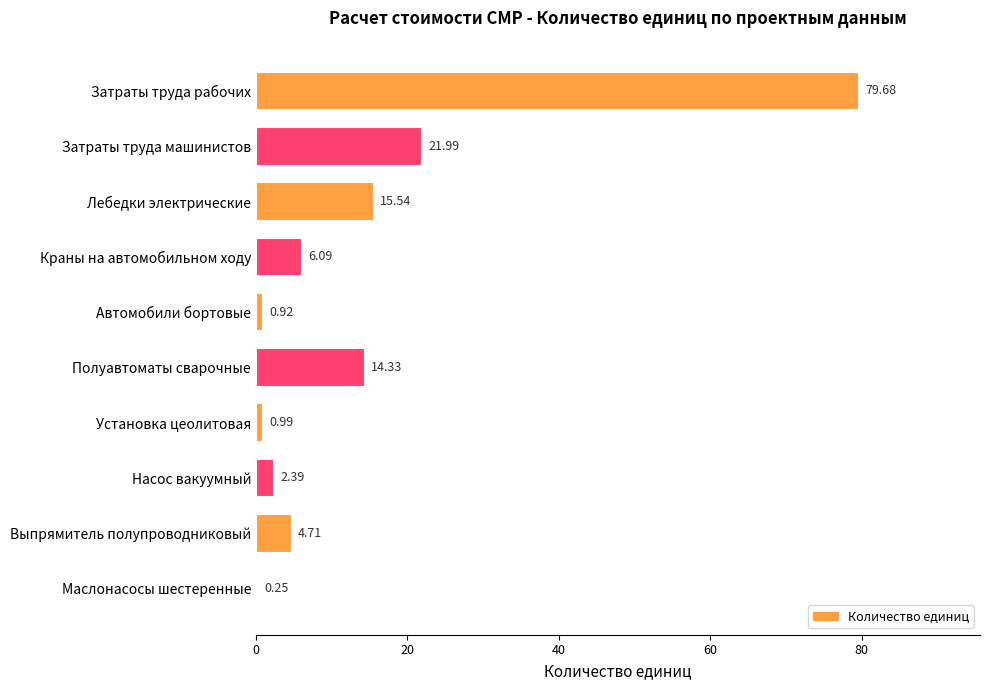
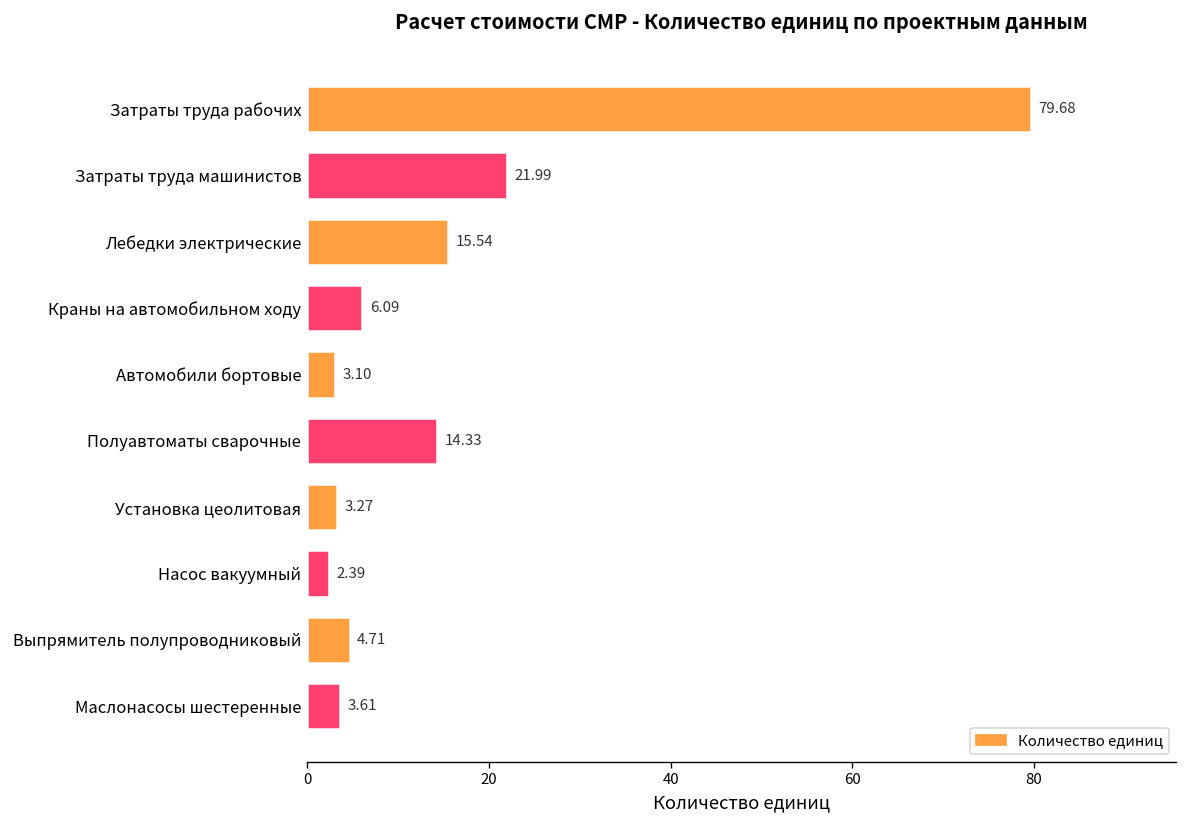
Автомобили бортовые: 0.92 -> 3.10
Установка цеолитовая: 0.99 -> 3.27
Маслонасосы шестеренные: 0.25 -> 3.61
